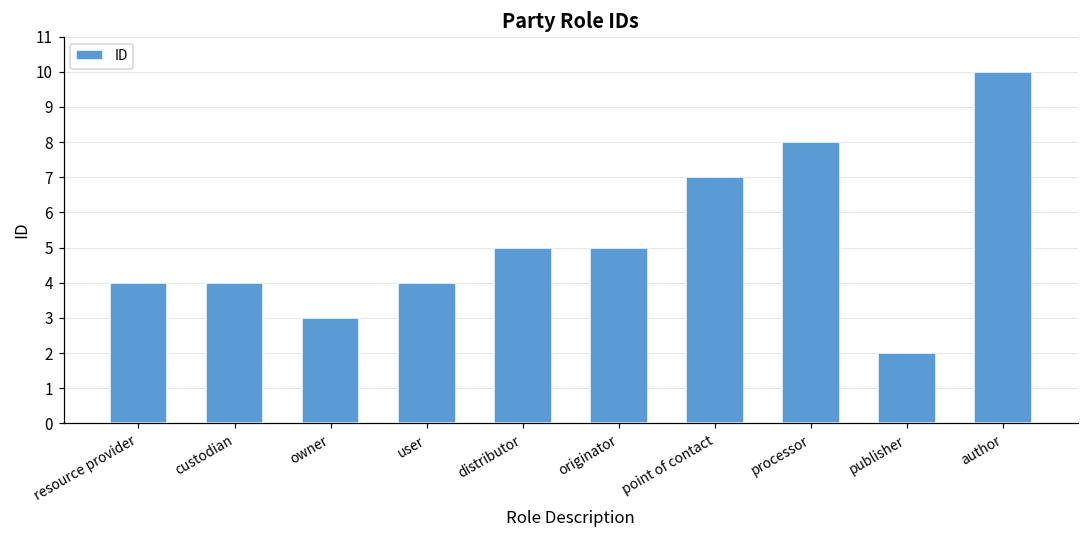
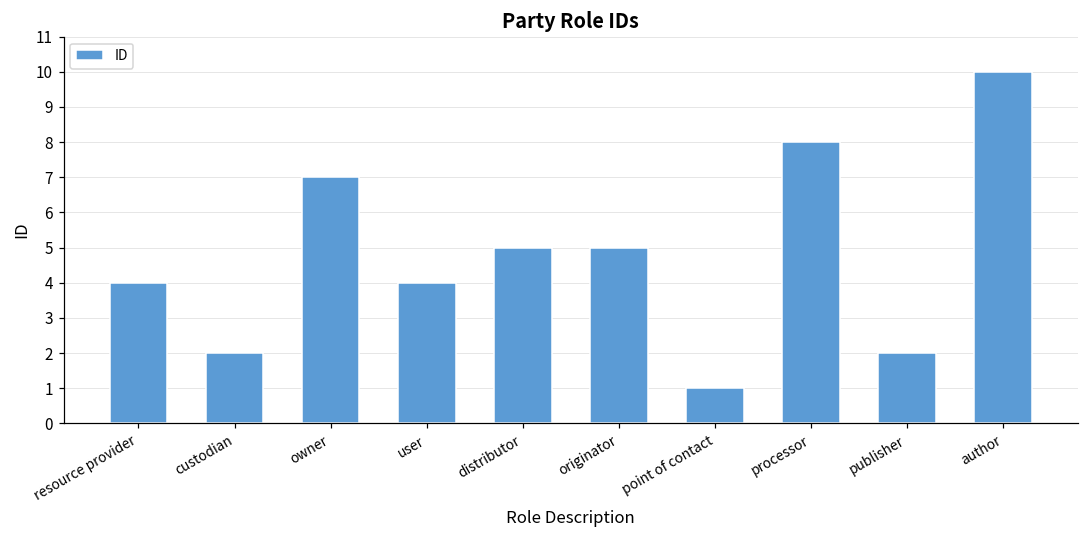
custodian: 4 -> 2
owner: 3 -> 7
point of contact: 7 -> 1
